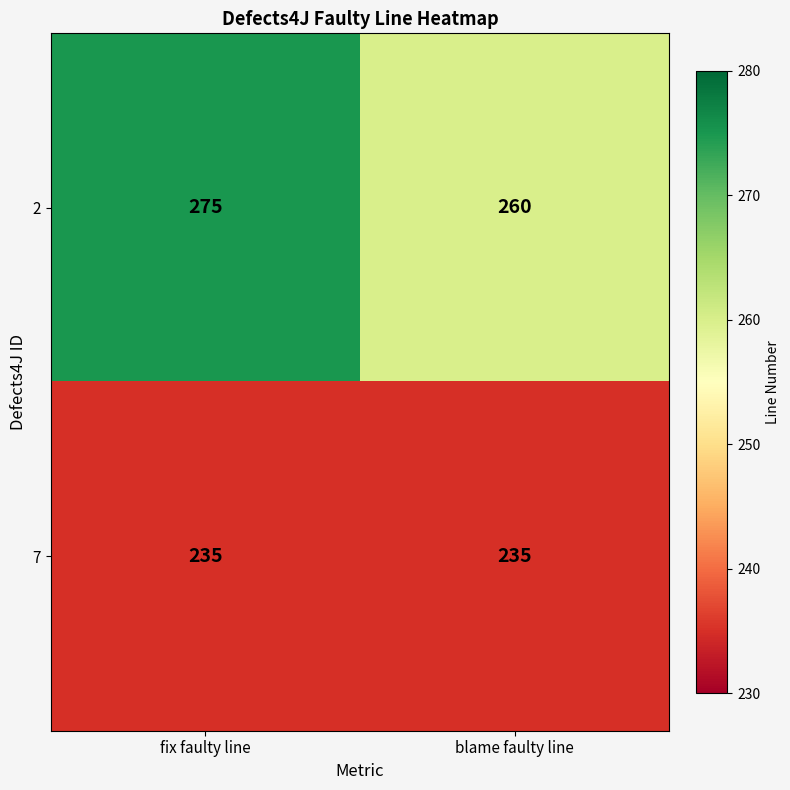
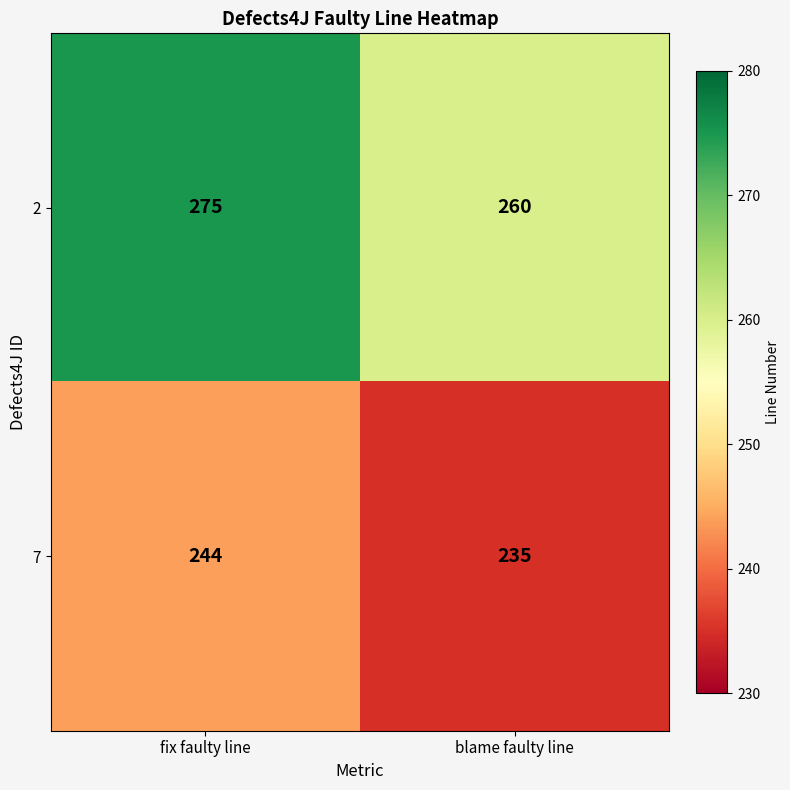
7, fix faulty line: 235 -> 244
